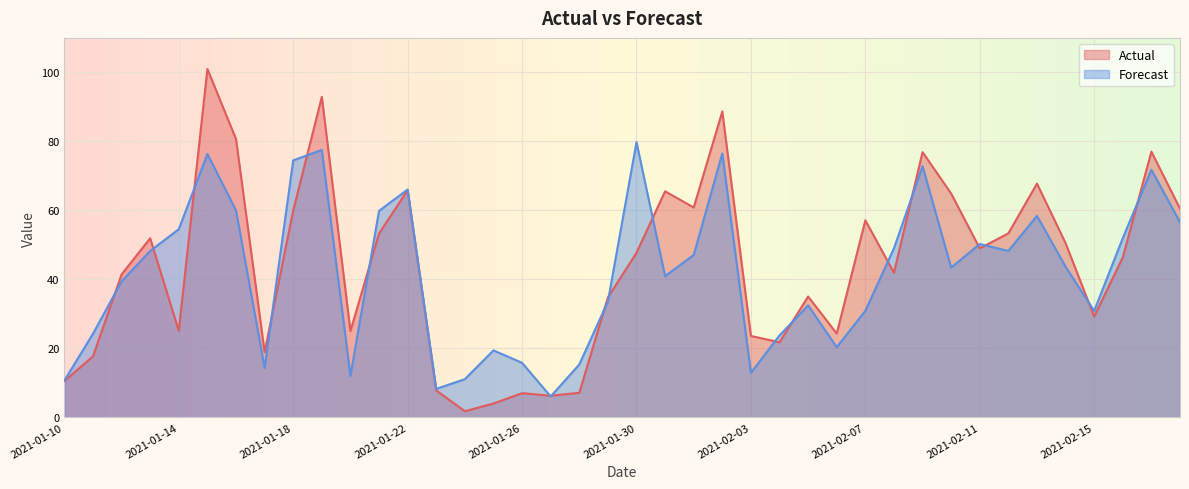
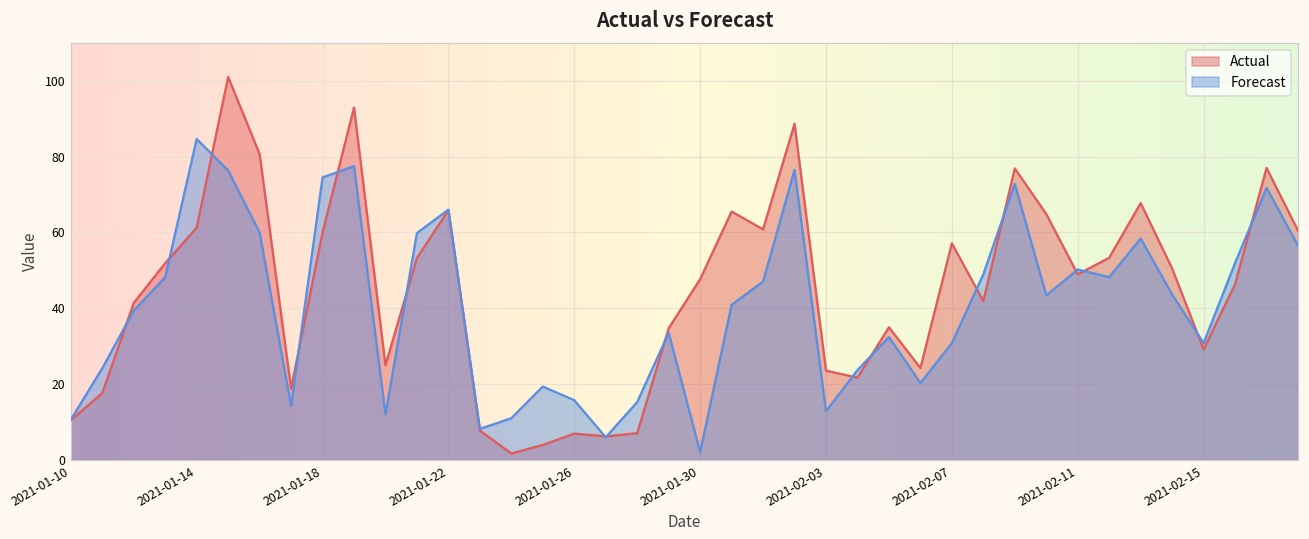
Actual, 2021-01-14: 25 -> 61
Forecast, 2021-01-14: 55 -> 85
Forecast, 2021-01-30: 80 -> 2
